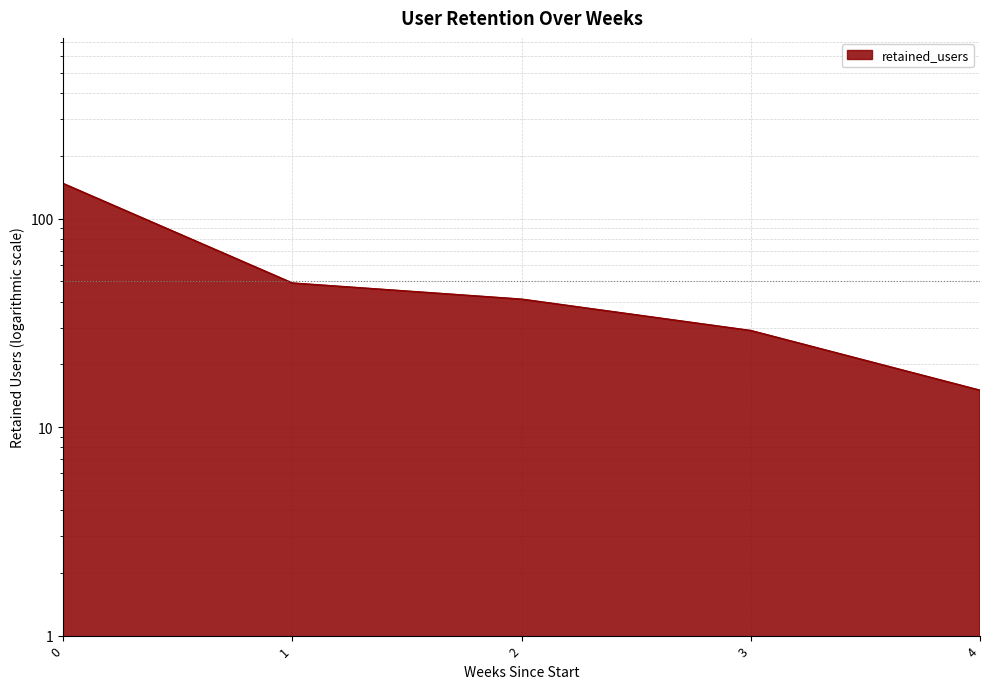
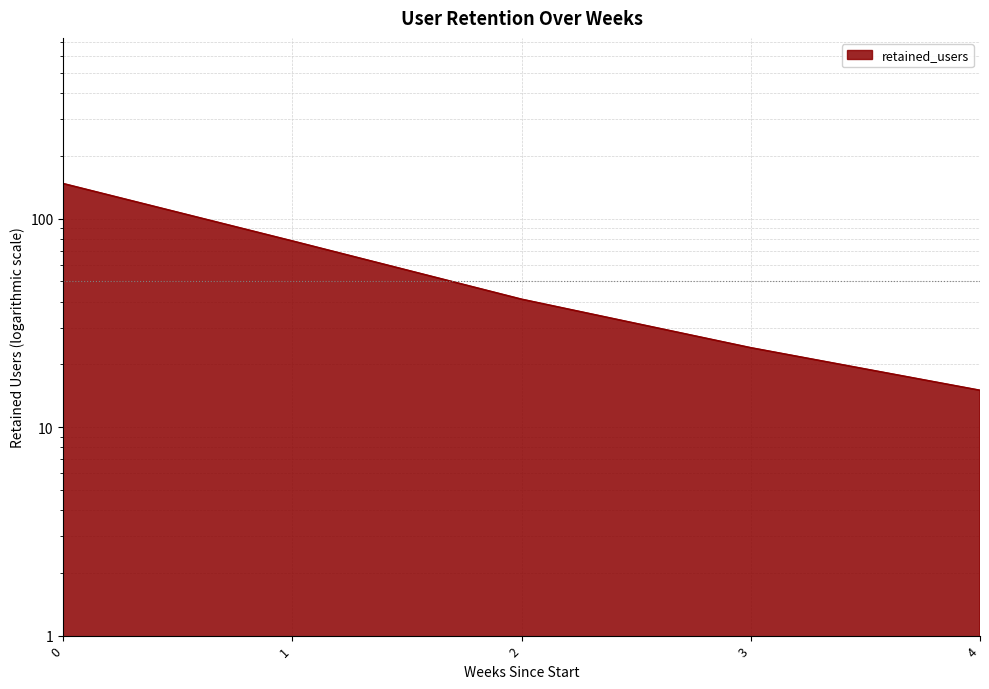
1: 49 -> 78
3: 29 -> 24
